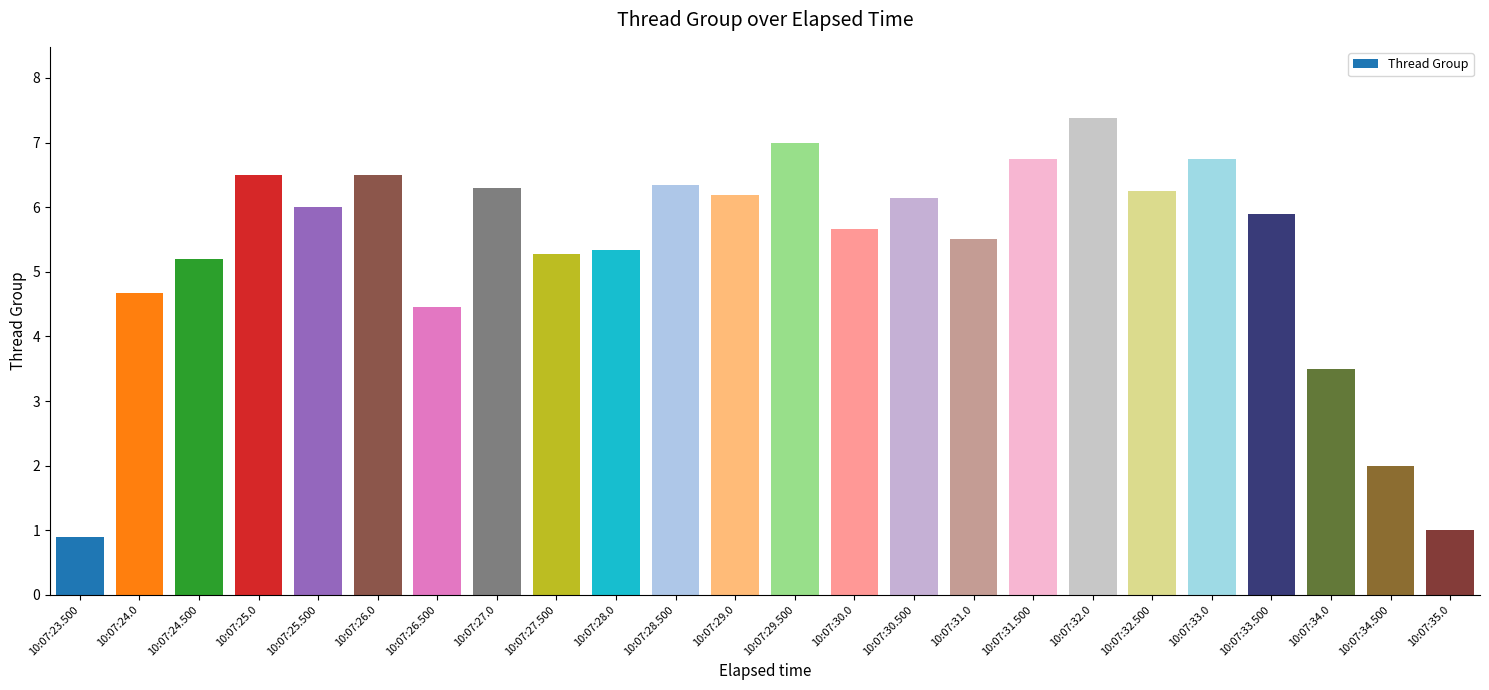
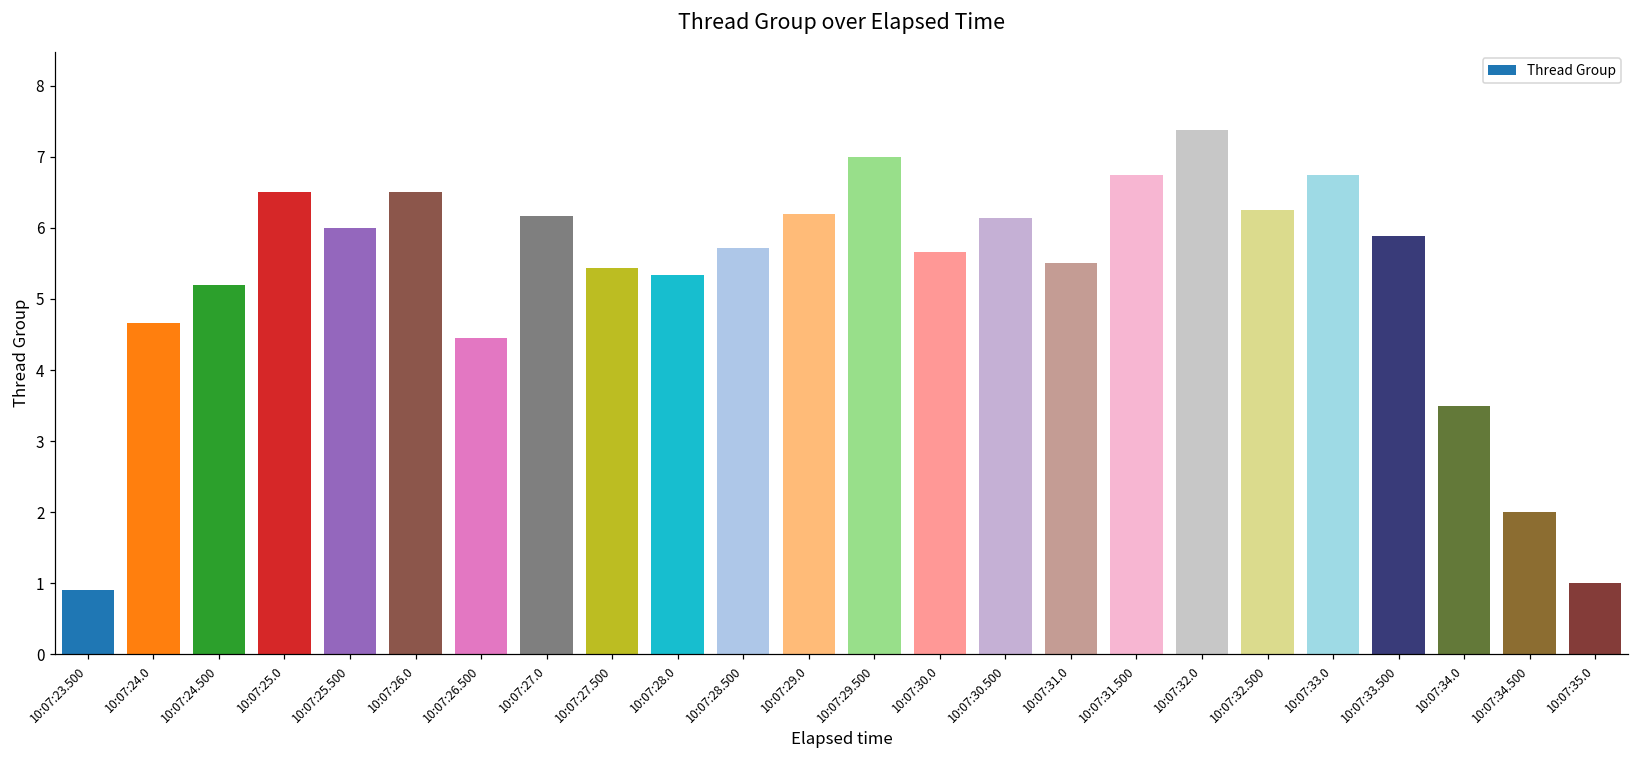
10:07:27.0: 6.3 -> 6.2
10:07:27.500: 5.3 -> 5.4
10:07:28.500: 6.3 -> 5.7
